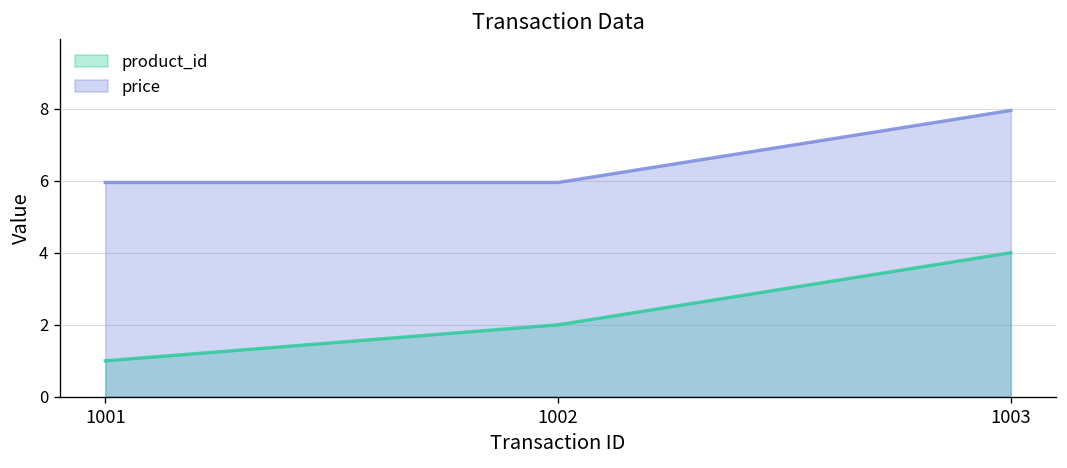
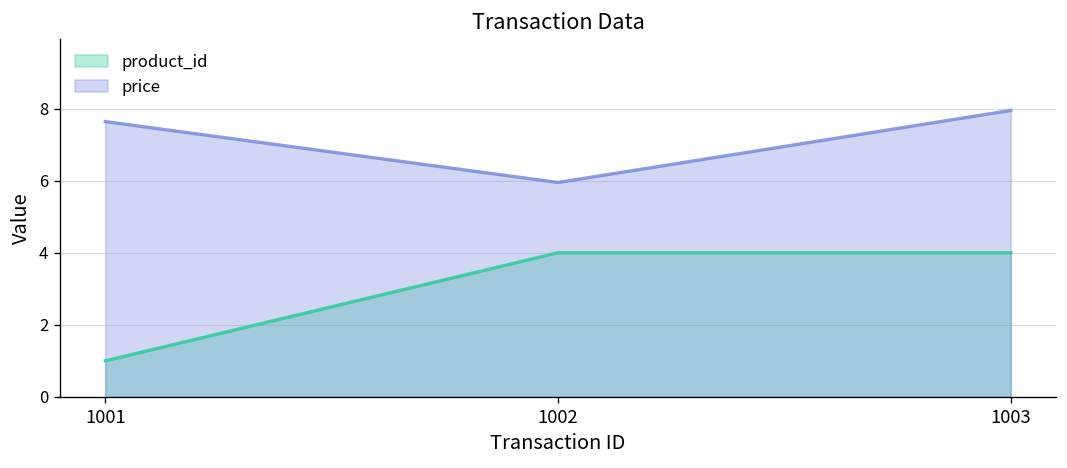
price, 1001: 6.0 -> 7.6
product_id, 1002: 2 -> 4
